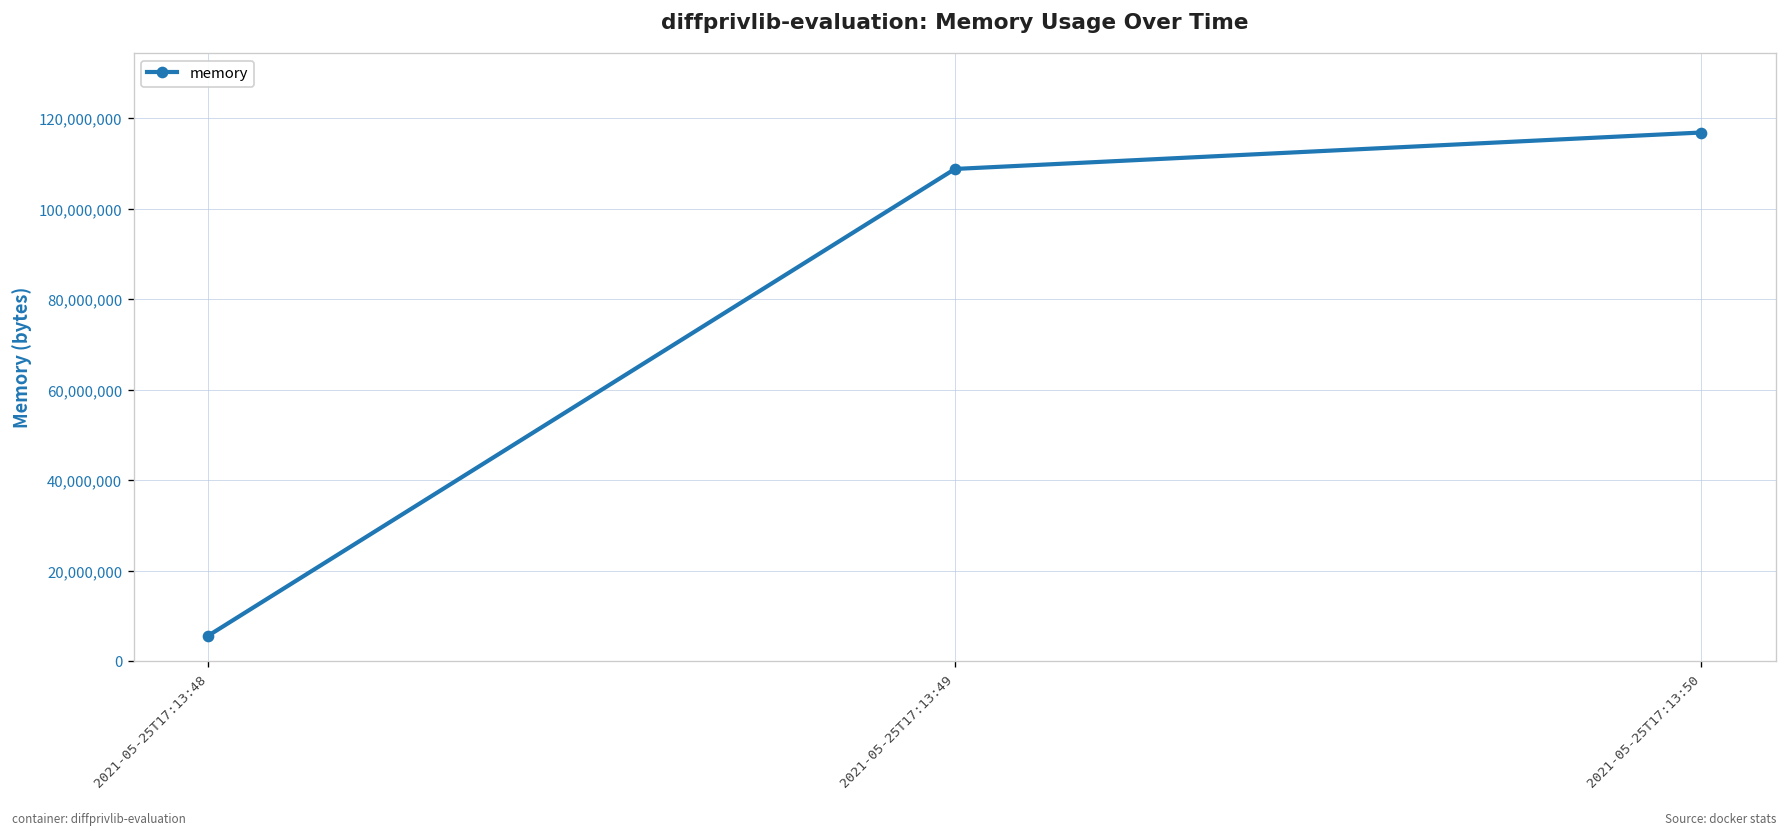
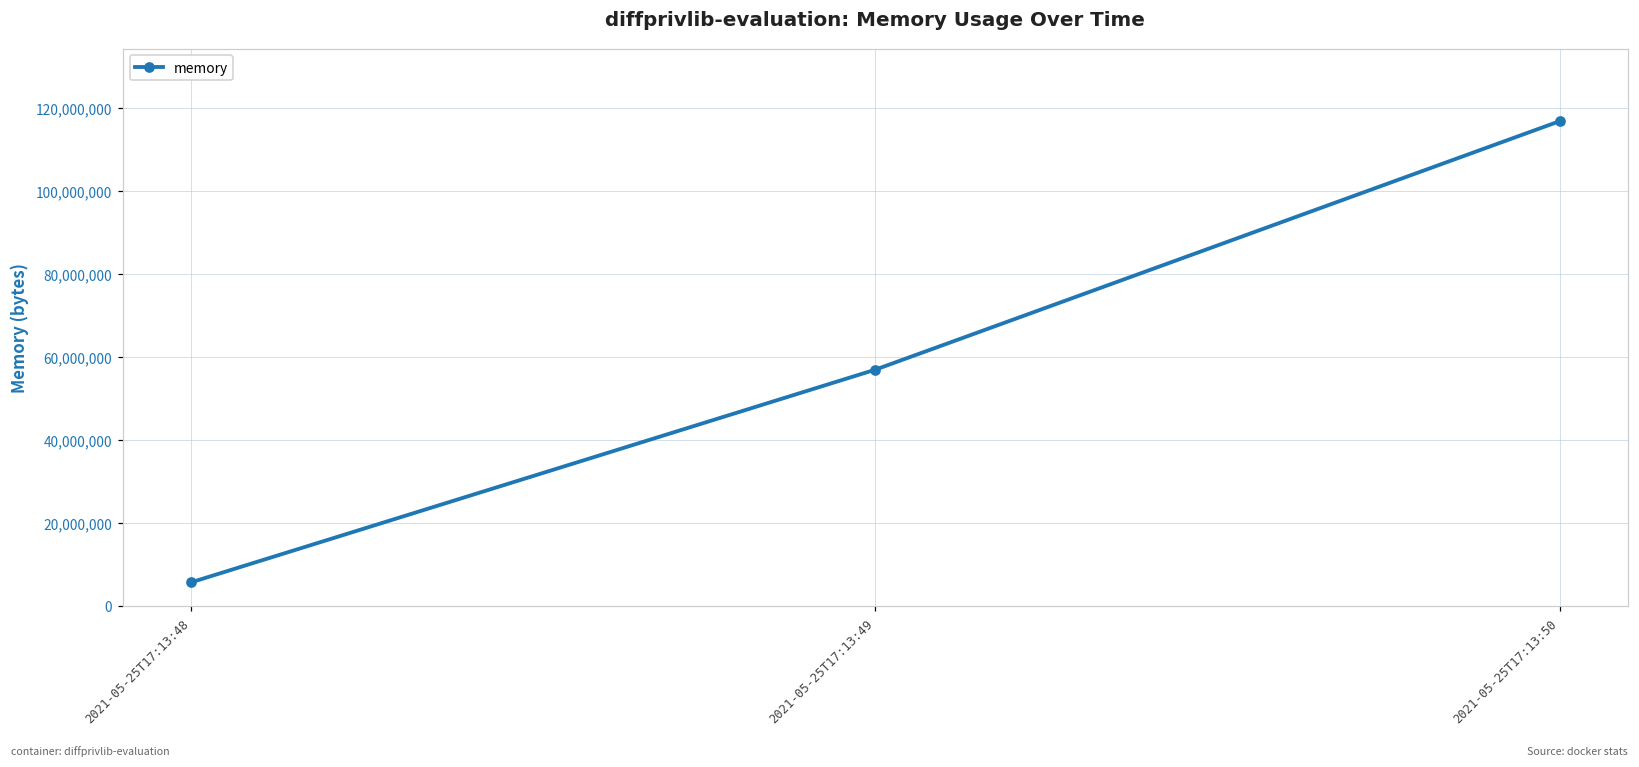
2021-05-25T17:13:49: 109,000,000 -> 57,000,000
